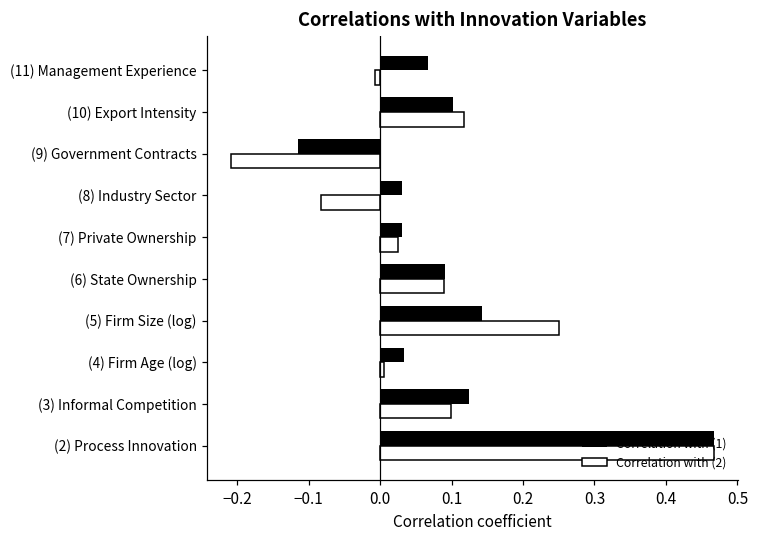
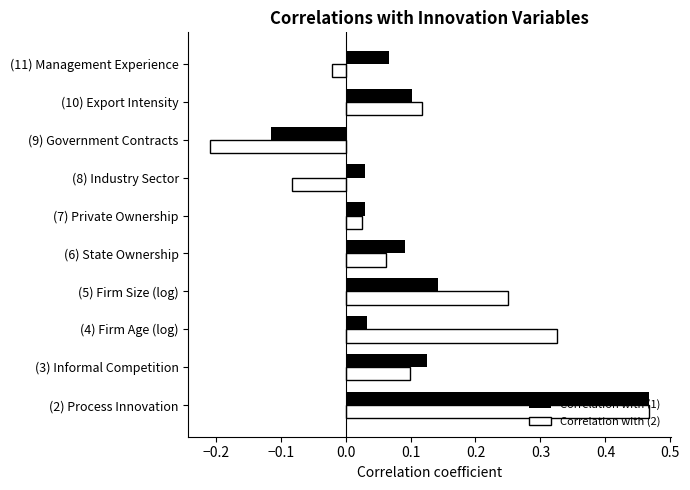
Correlation with (2), (11) Management Experience: -0.01 -> -0.02
Correlation with (2), (6) State Ownership: 0.09 -> 0.06
Correlation with (2), (4) Firm Age (log): 0.01 -> 0.33
